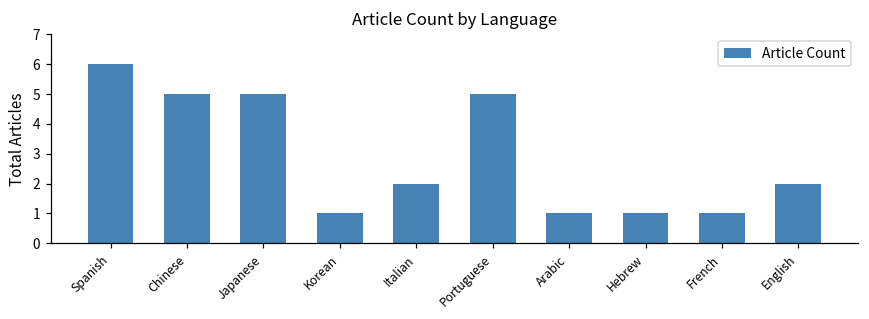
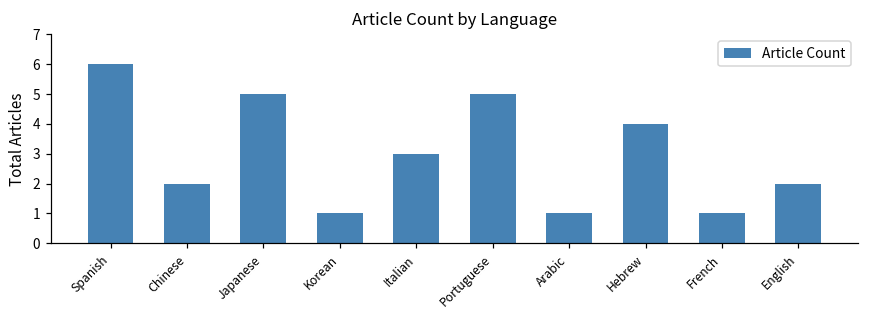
Chinese: 5 -> 2
Italian: 2 -> 3
Hebrew: 1 -> 4
